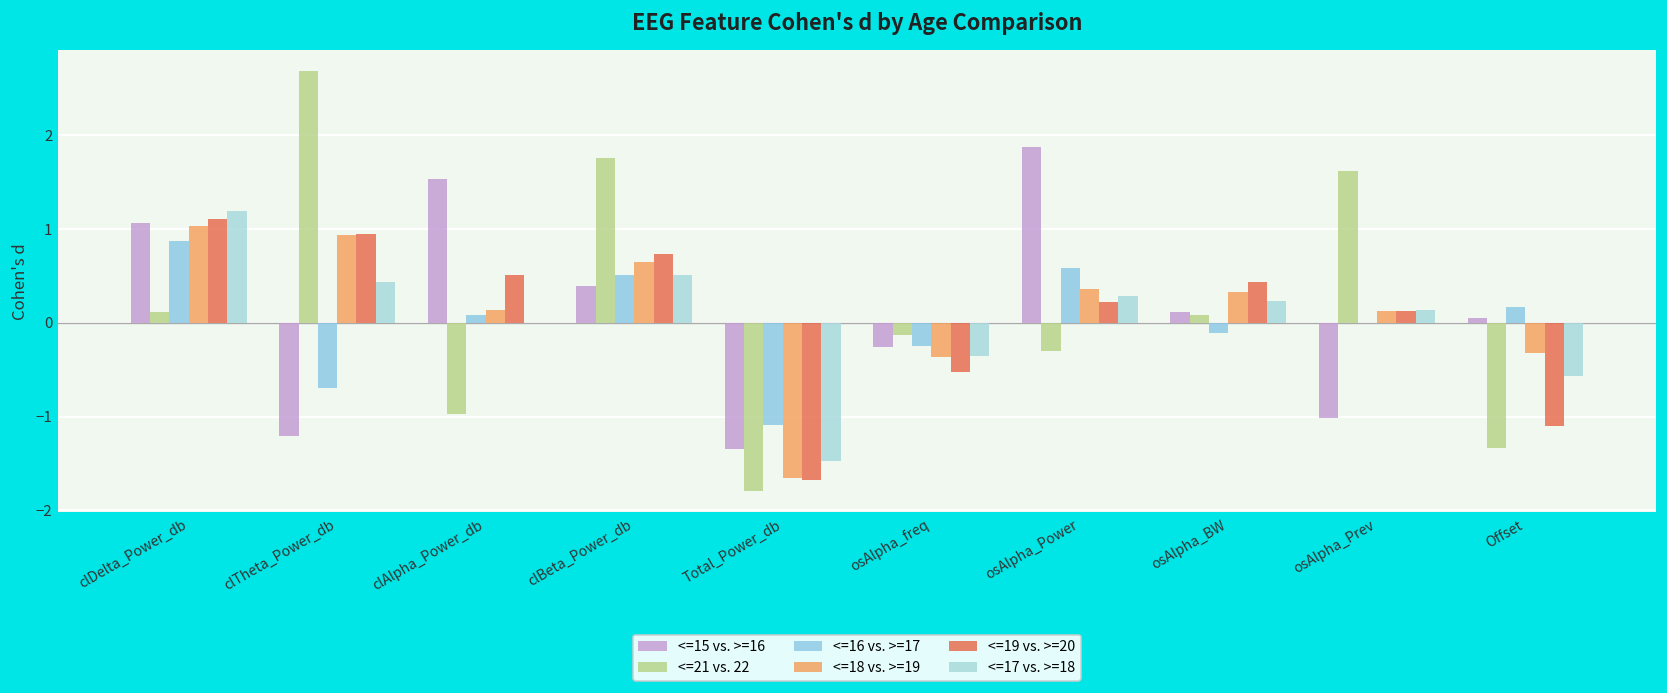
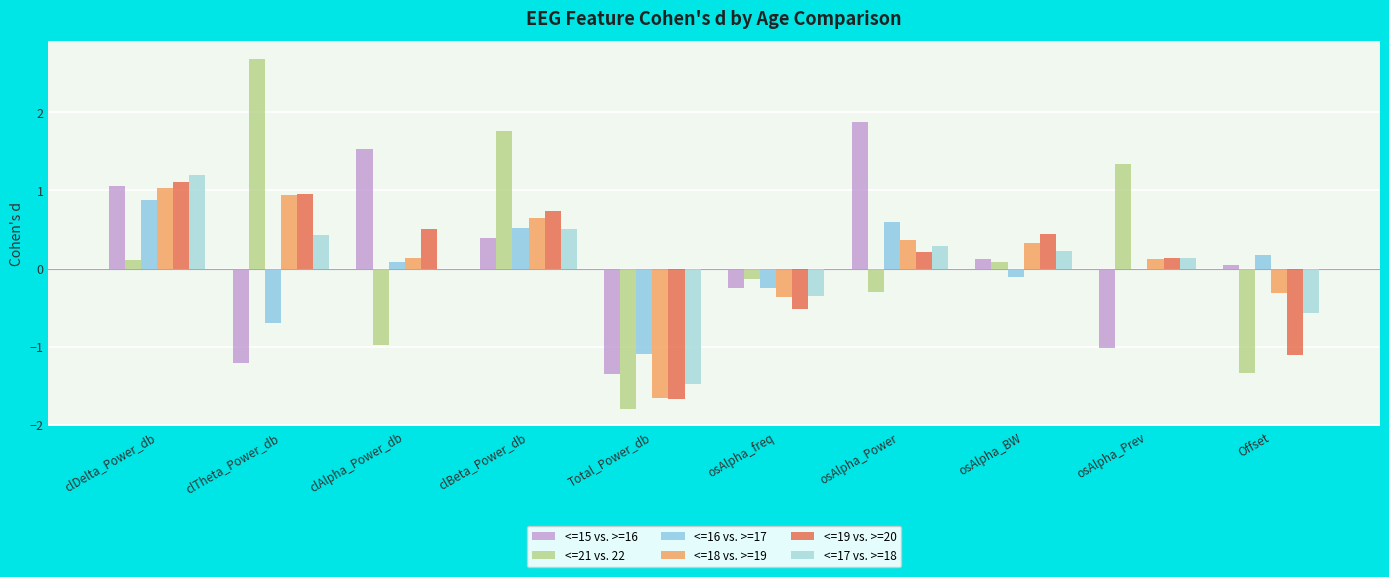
<=21 vs. 22, osAlpha_Prev: 1.6 -> 1.3
